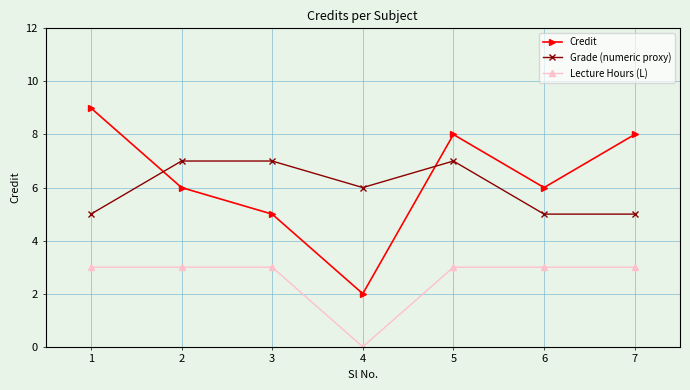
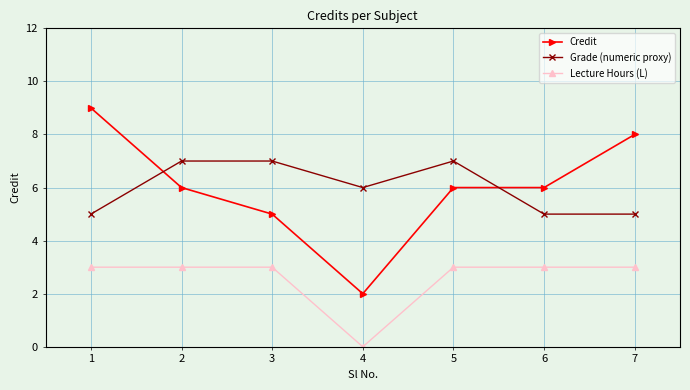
Credit, 5: 8 -> 6
